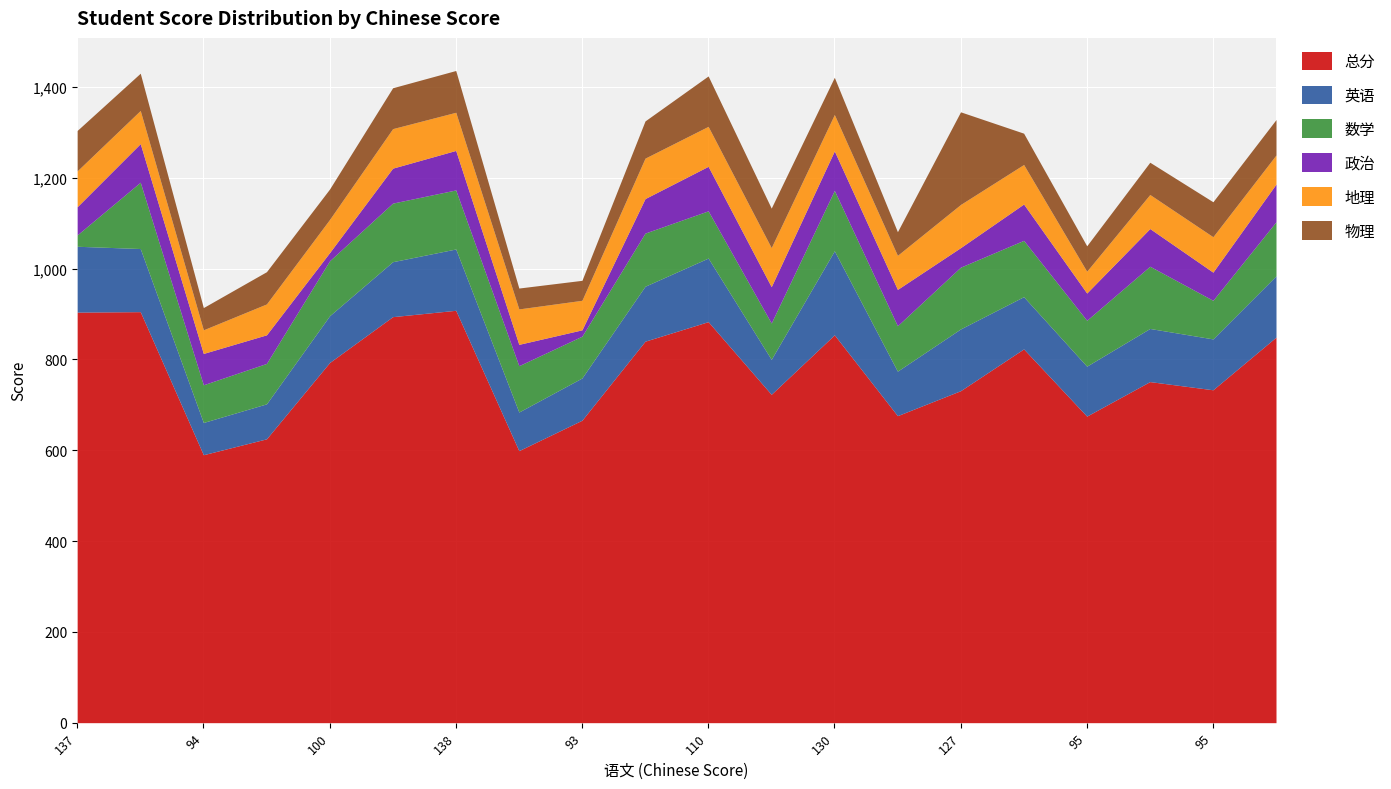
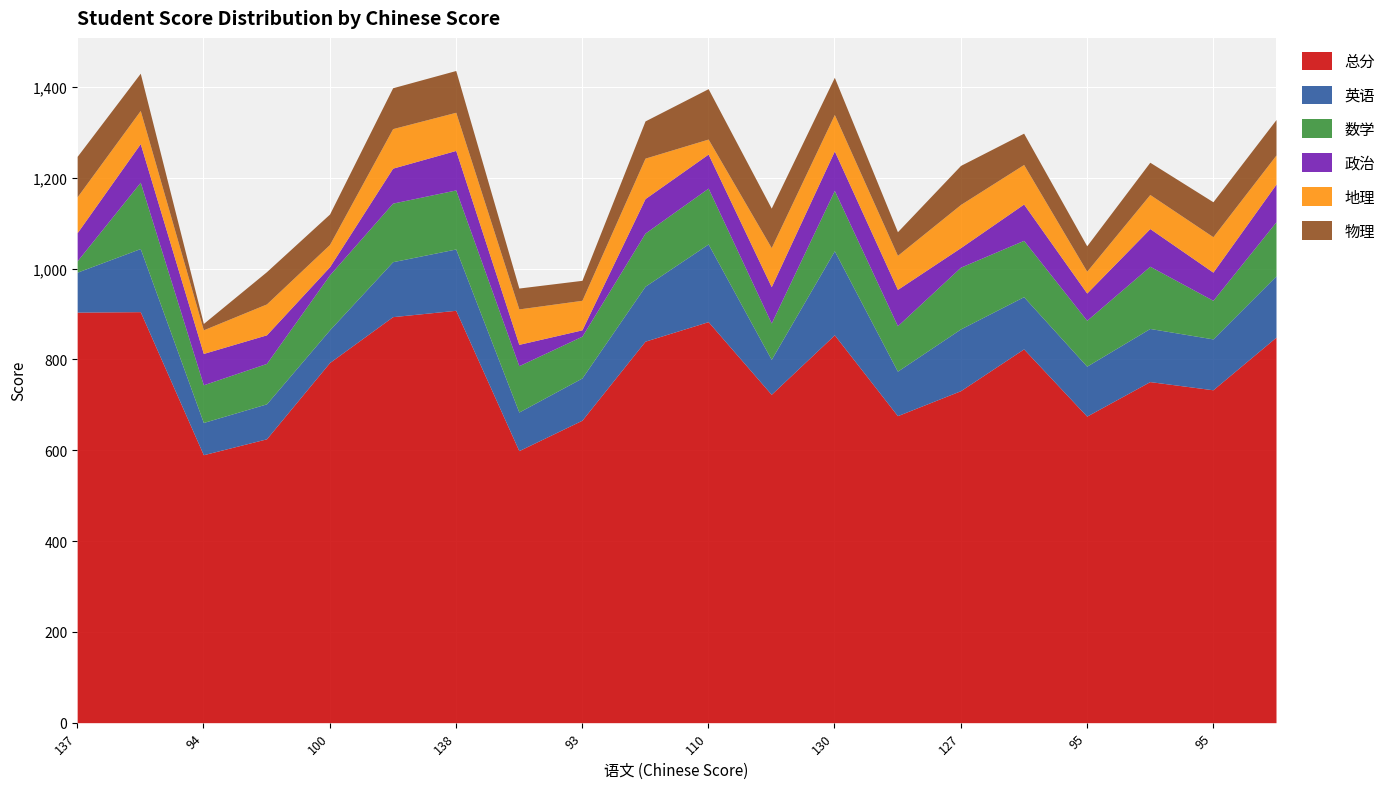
英语, 137: 150 -> 90
物理, 94: 50 -> 10
英语, 100: 100 -> 70
地理, 100: 70 -> 50
英语, 110: 140 -> 170
数学, 110: 100 -> 120
政治, 110: 100 -> 80
地理, 110: 90 -> 30
物理, 127: 200 -> 90
